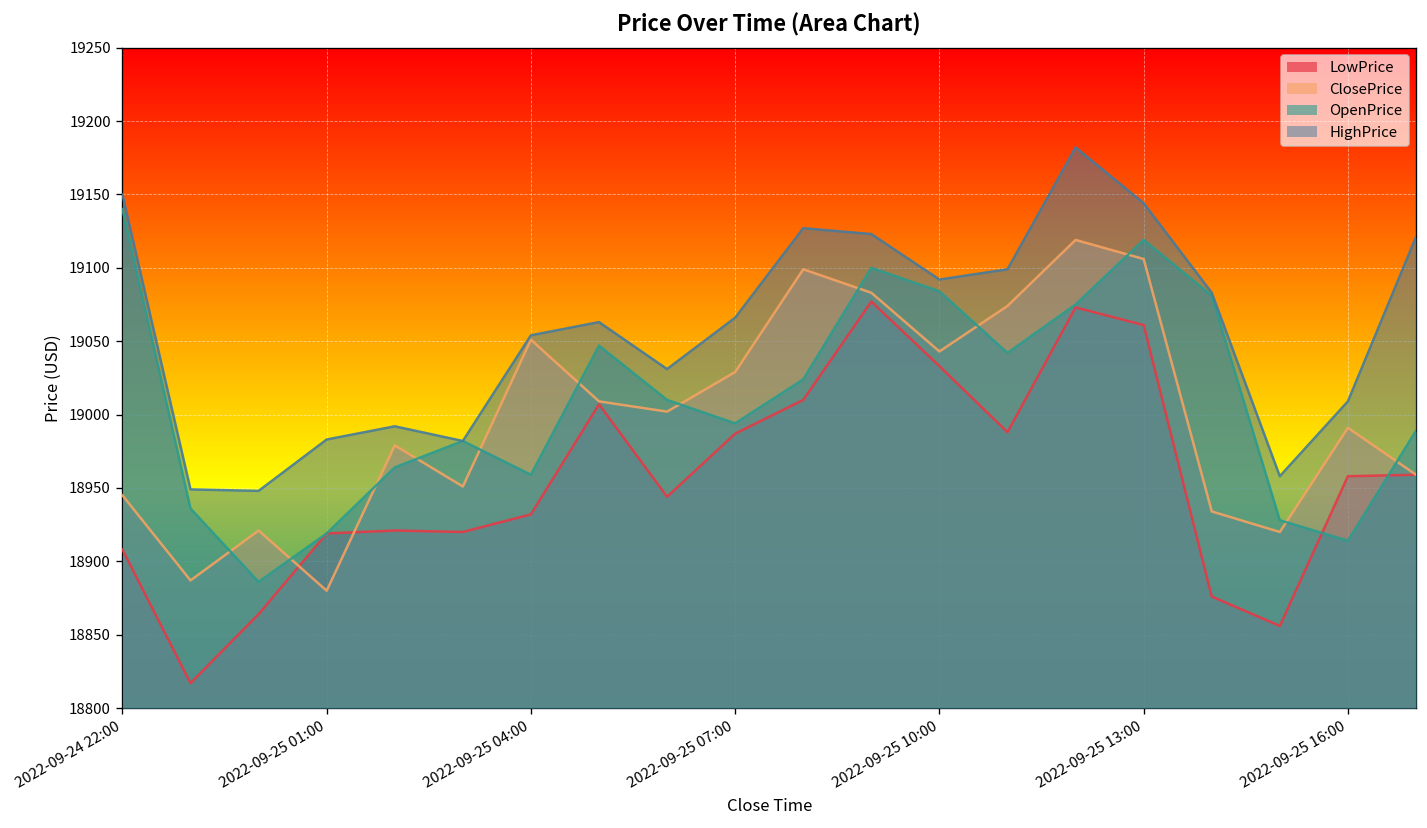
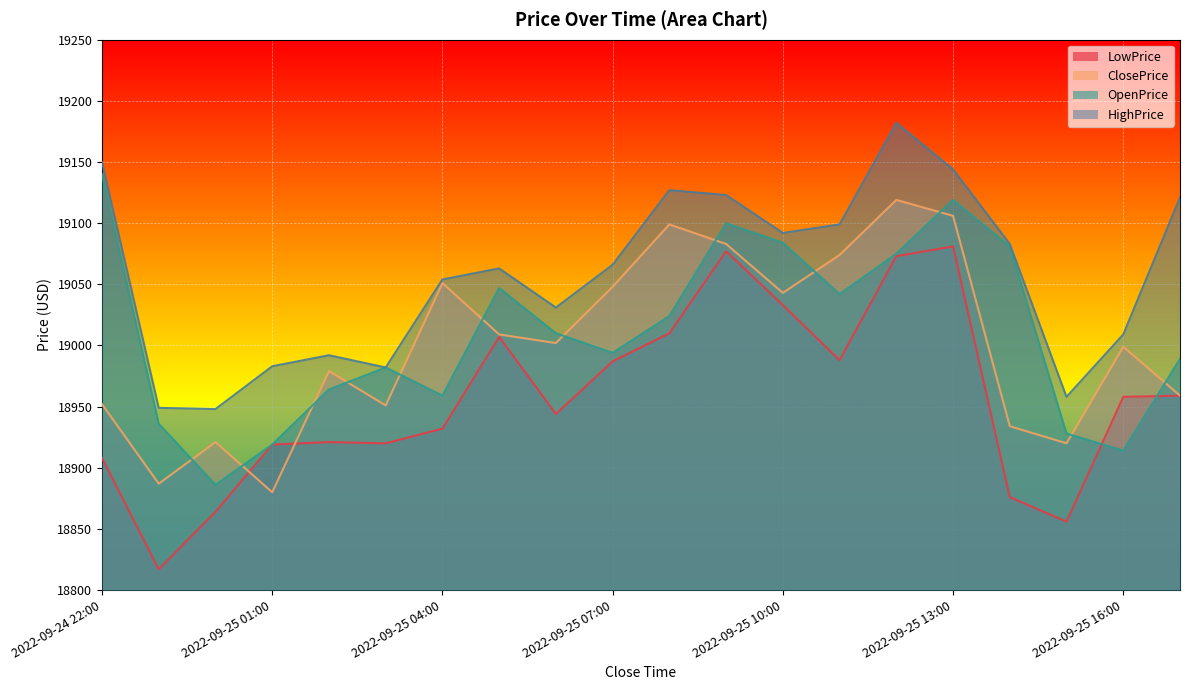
ClosePrice, 2022-09-24 22:00: 18945 -> 18952
ClosePrice, 2022-09-25 07:00: 19029 -> 19048
LowPrice, 2022-09-25 13:00: 19061 -> 19081
ClosePrice, 2022-09-25 16:00: 18991 -> 18999
